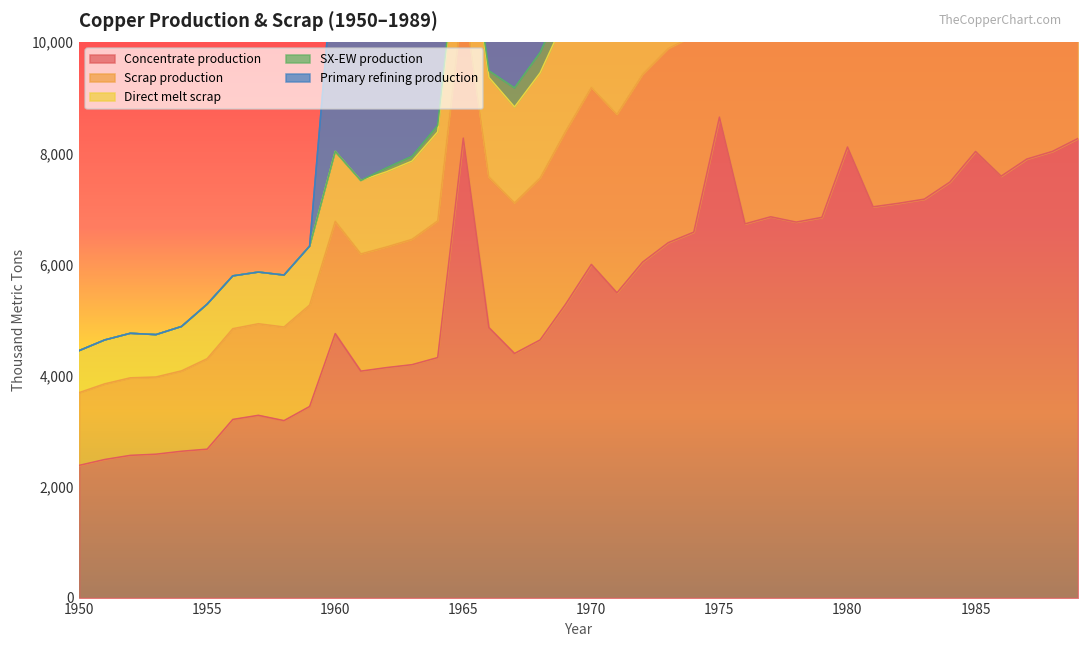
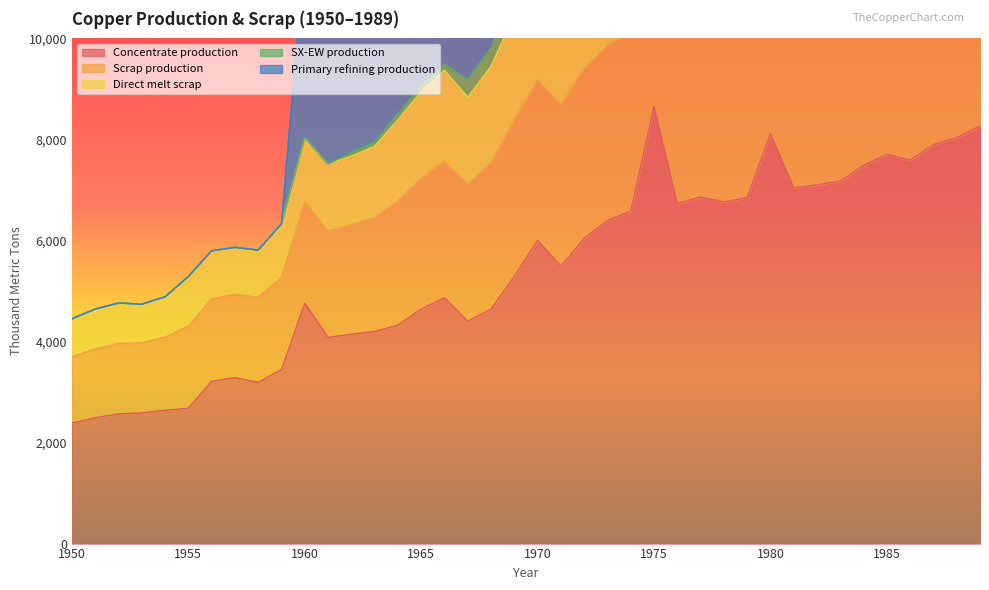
Concentrate production, 1965: 8,300 -> 4,600
Concentrate production, 1985: 8,000 -> 7,700
